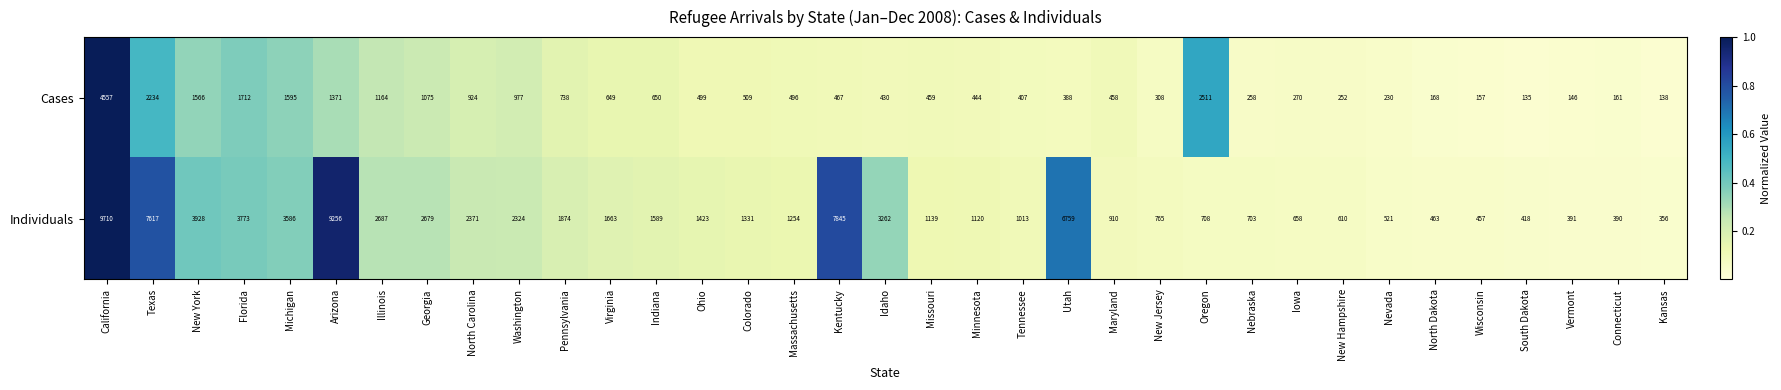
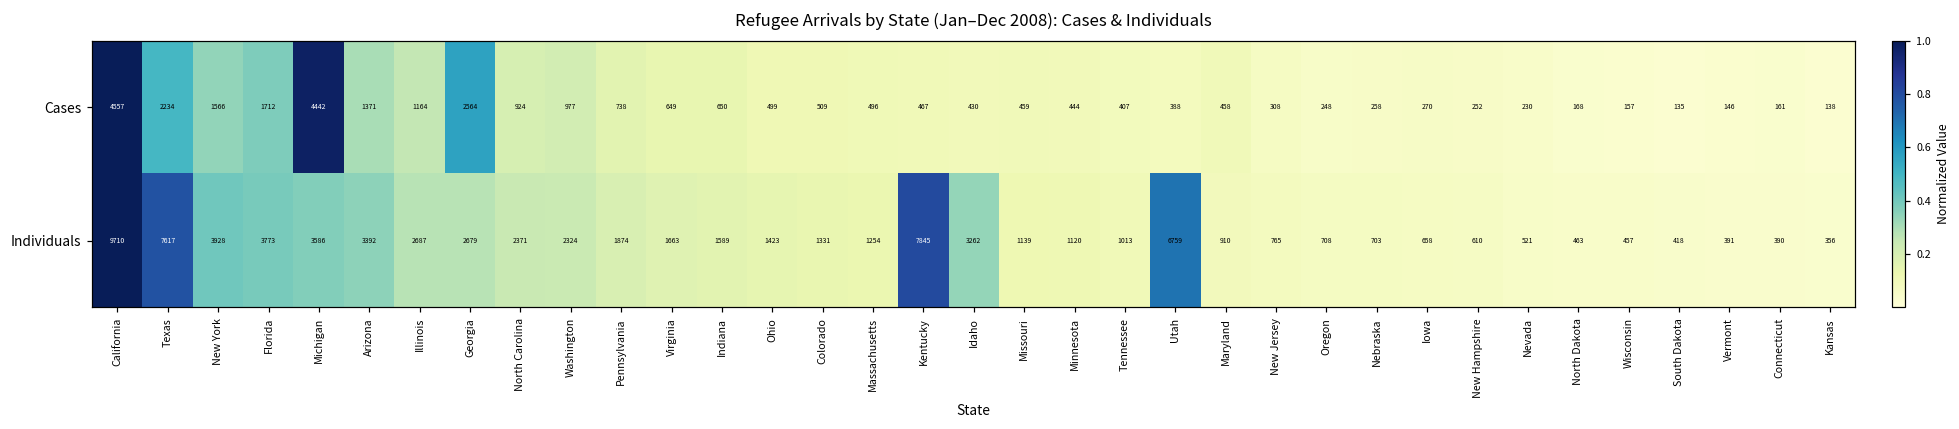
Cases, Michigan: 1595 -> 4442
Cases, Georgia: 1075 -> 2564
Cases, Oregon: 2511 -> 248
Individuals, Arizona: 9256 -> 3392
